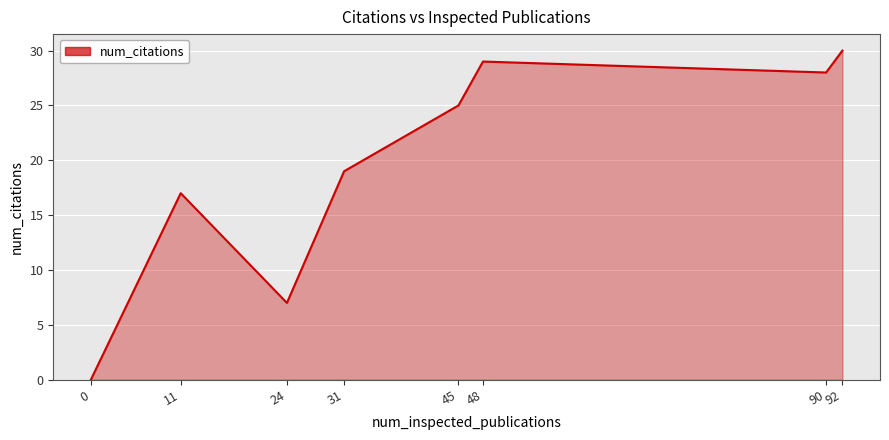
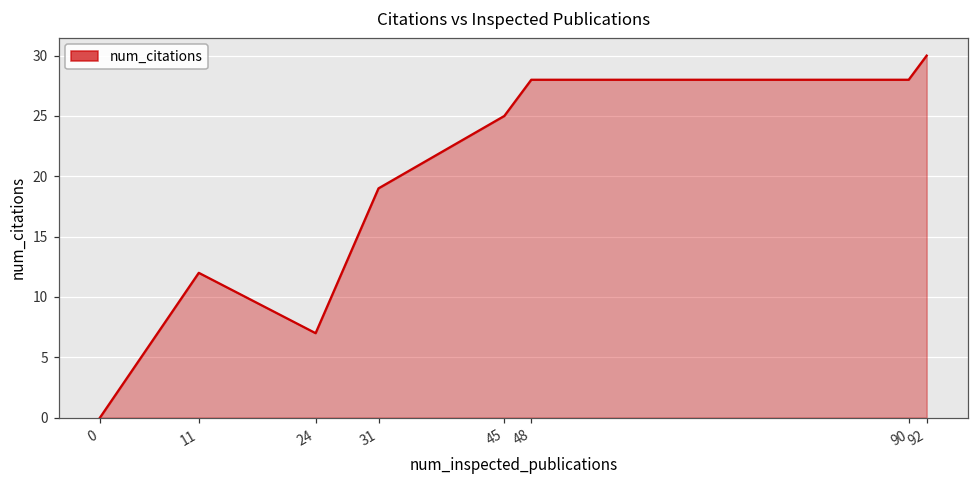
11: 17 -> 12
48: 29 -> 28
